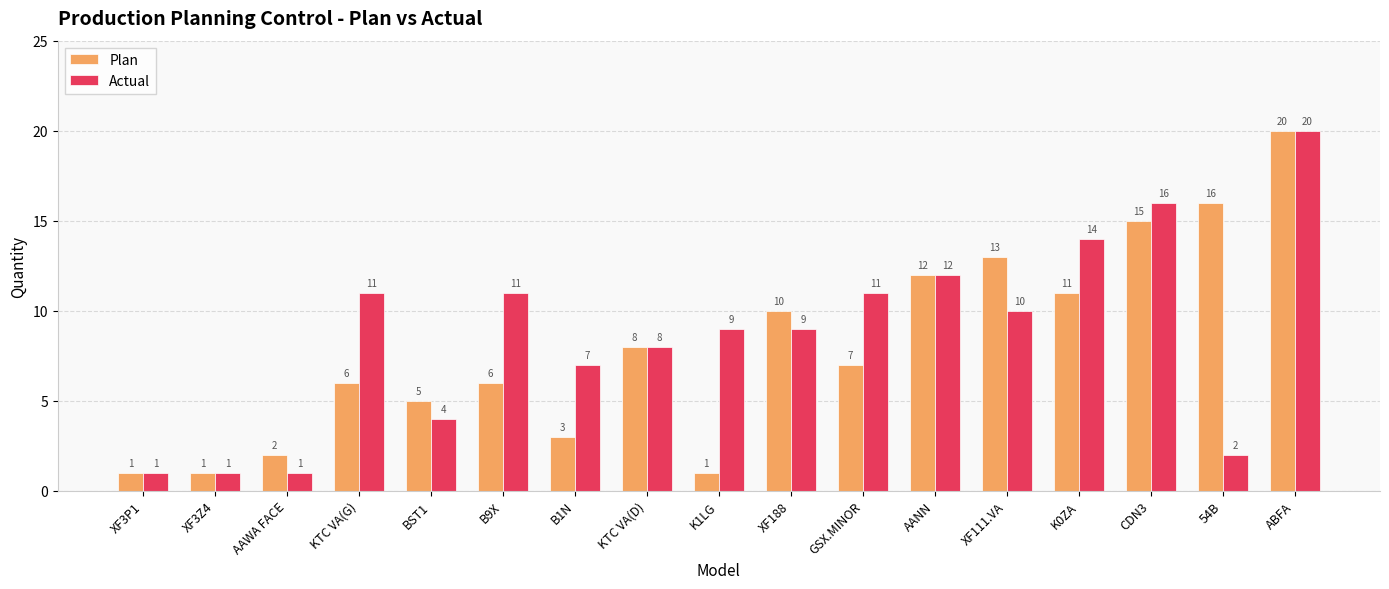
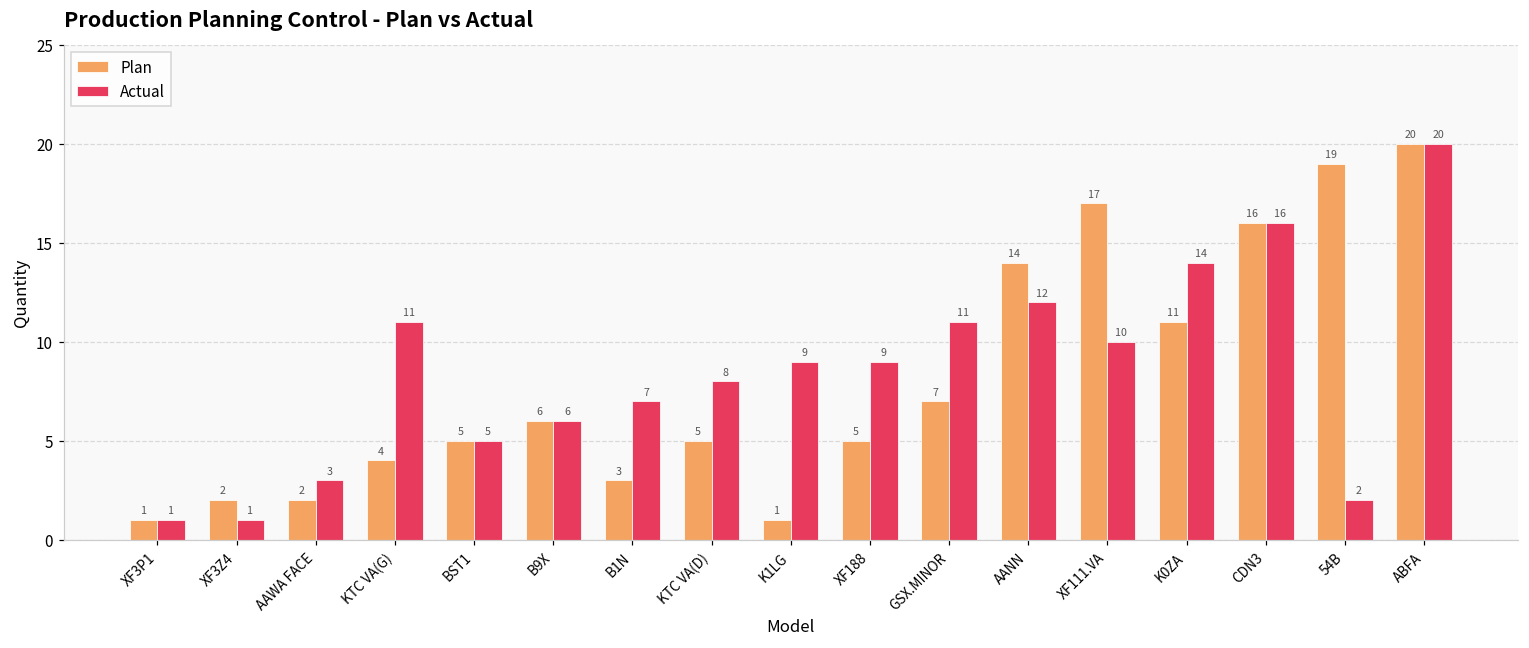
Plan, XF3Z4: 1 -> 2
Actual, AAWA FACE: 1 -> 3
Plan, KTC VA(G): 6 -> 4
Actual, BST1: 4 -> 5
Actual, B9X: 11 -> 6
Plan, KTC VA(D): 8 -> 5
Plan, XF188: 10 -> 5
Plan, AANN: 12 -> 14
Plan, XF111.VA: 13 -> 17
Plan, CDN3: 15 -> 16
Plan, 54B: 16 -> 19
